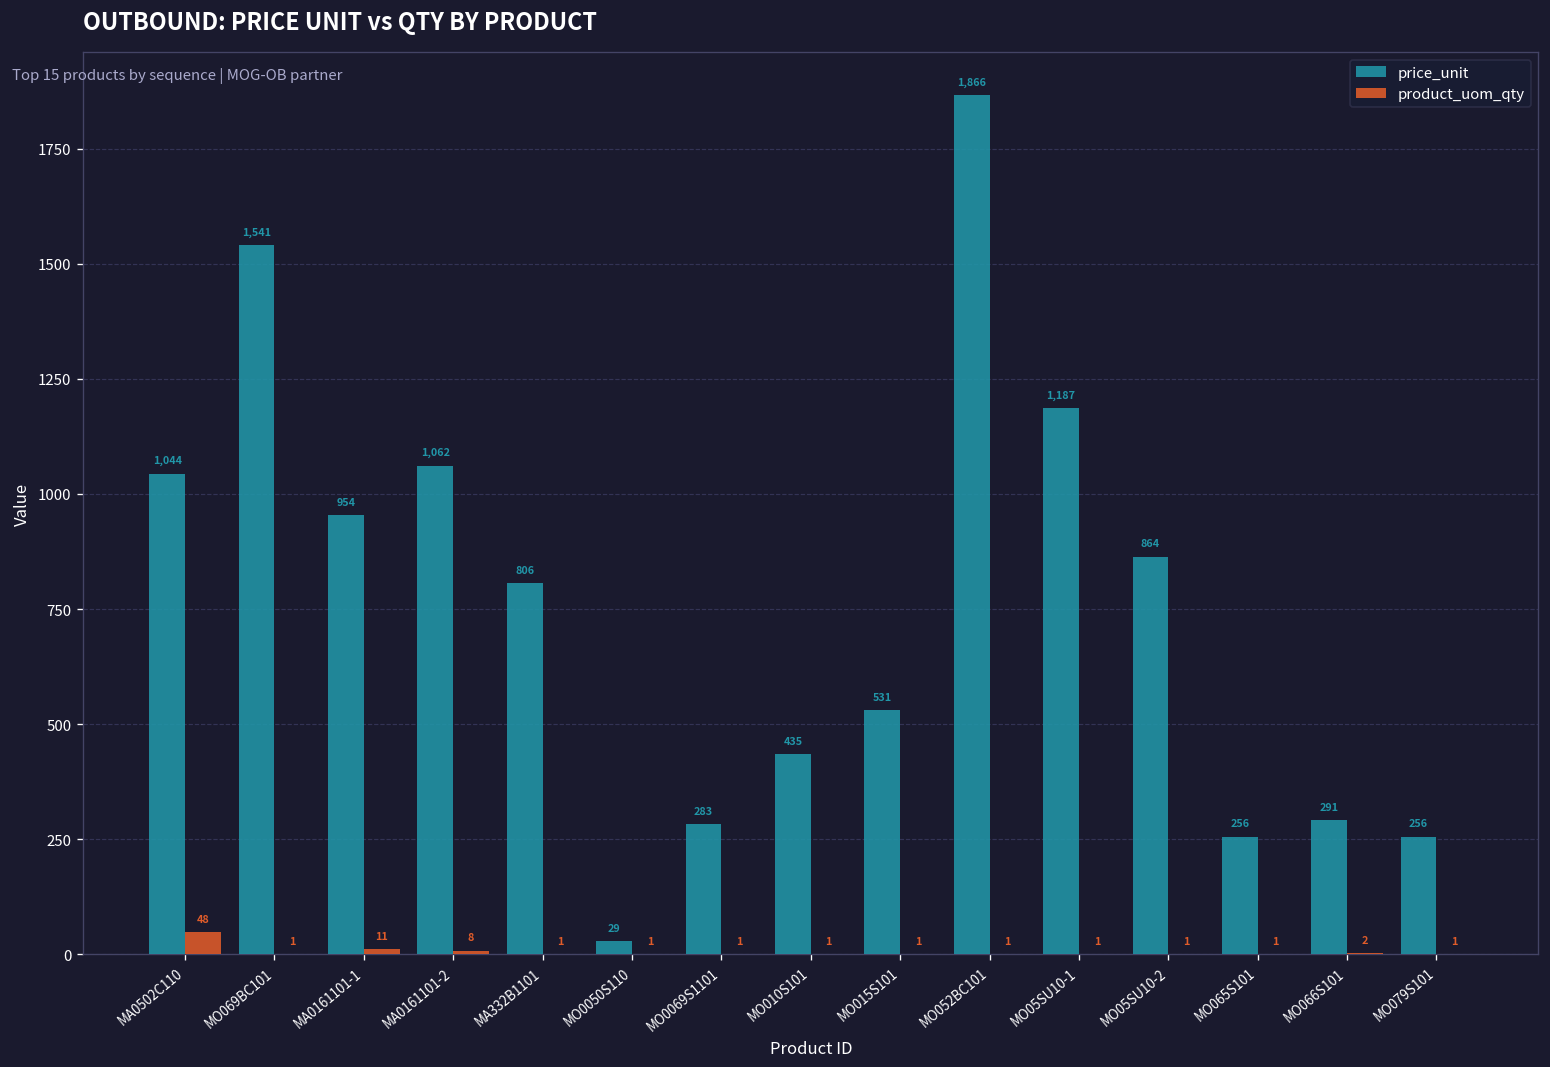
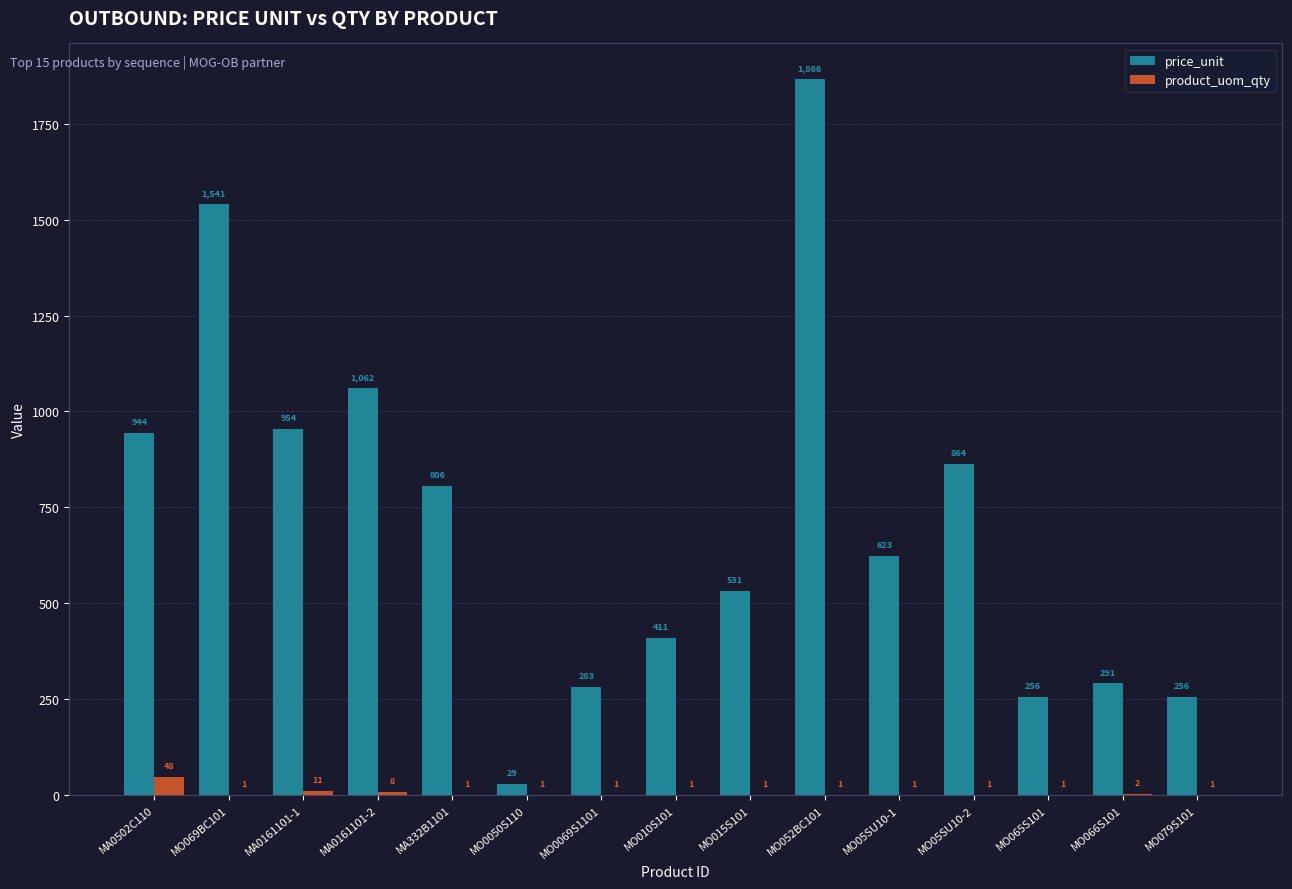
price_unit, MA0502C110: 1,044 -> 944
price_unit, MO010S101: 435 -> 411
price_unit, MO05SU10-1: 1,187 -> 623
